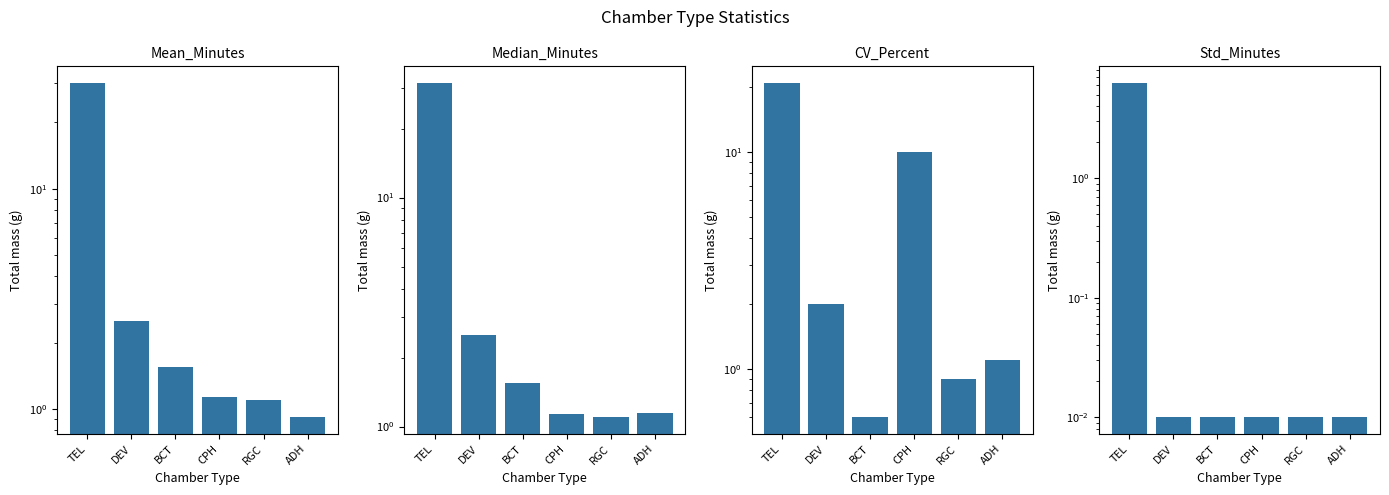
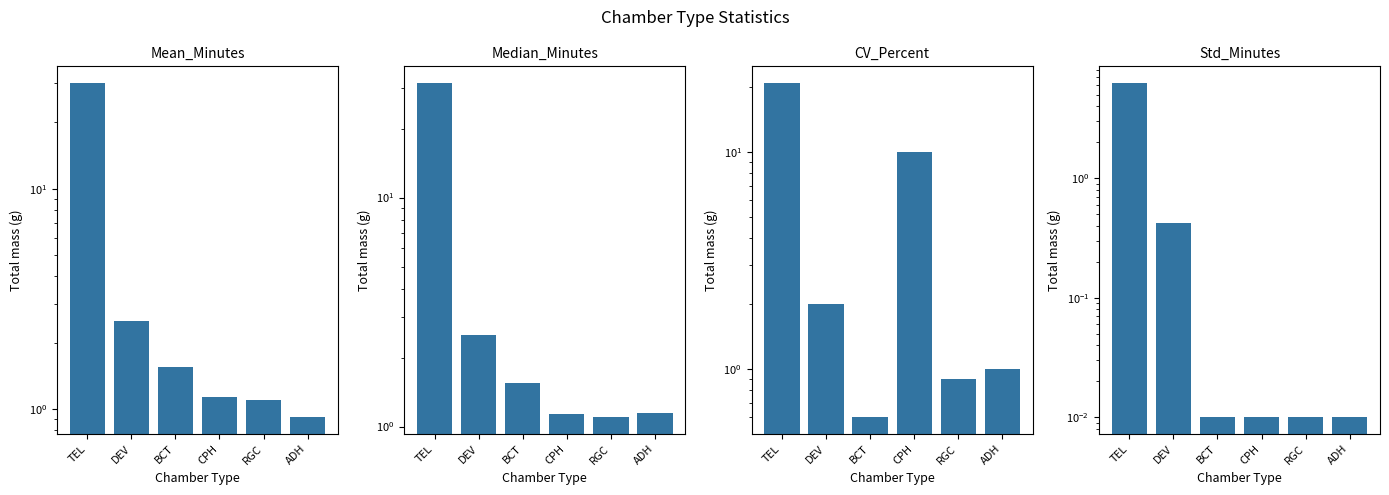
CV_Percent, ADH: 1.1 -> 1.0
Std_Minutes, DEV: 0.01 -> 0.42
